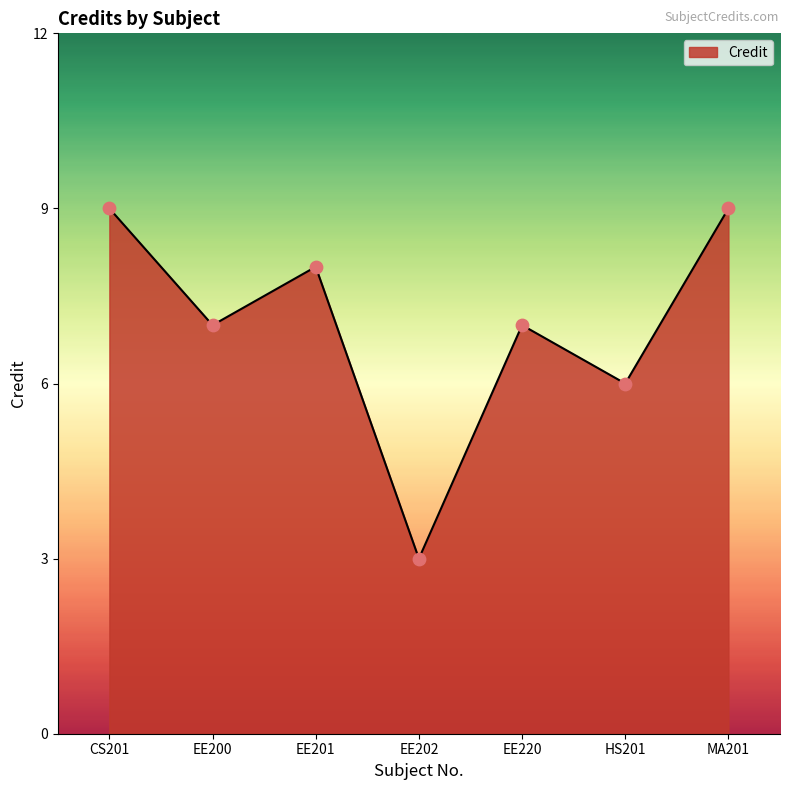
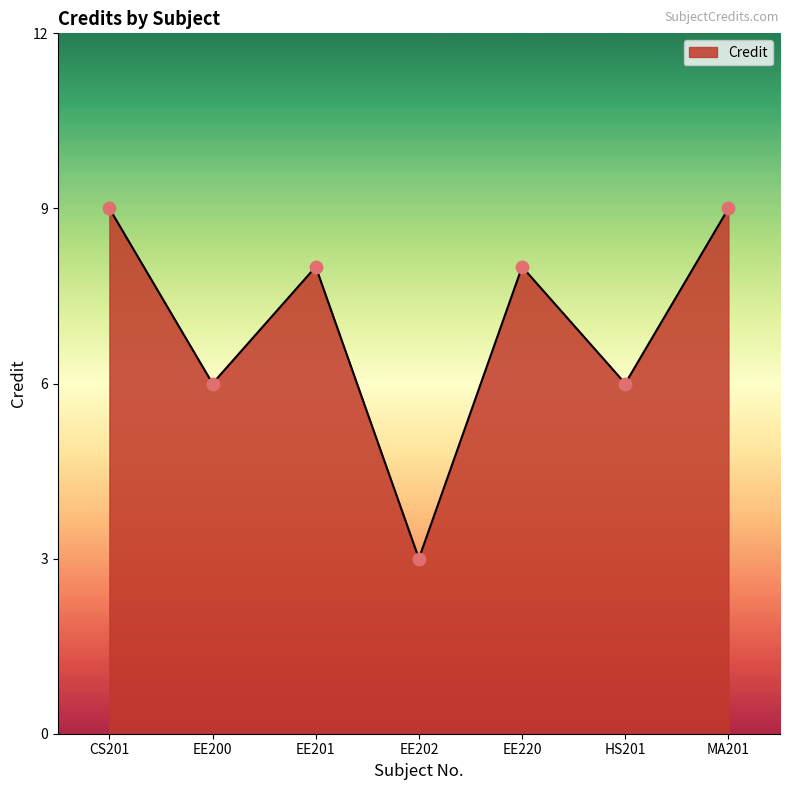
EE200: 7 -> 6
EE220: 7 -> 8
